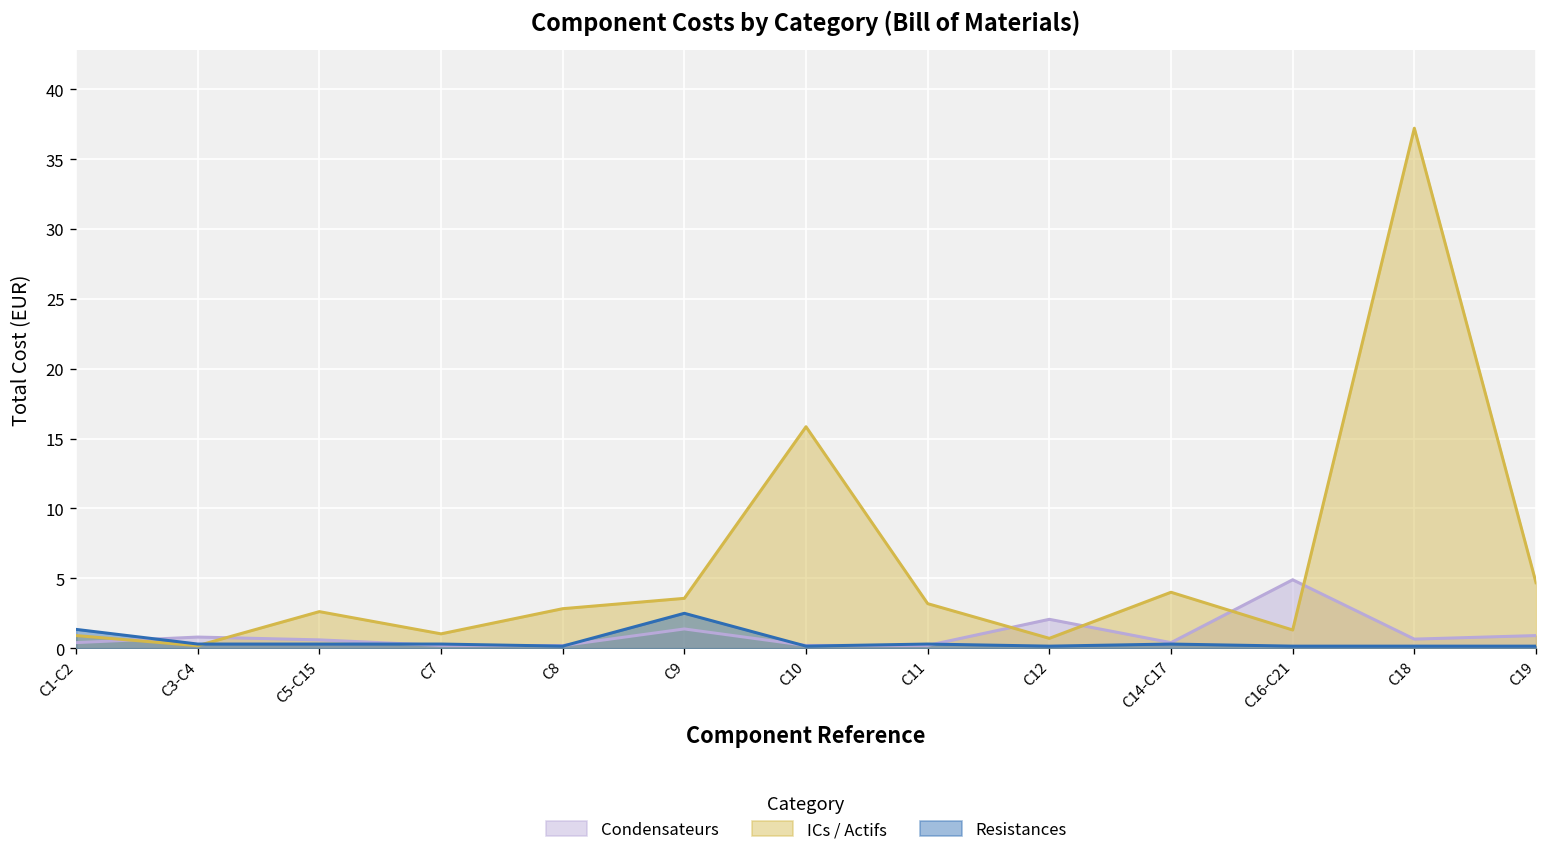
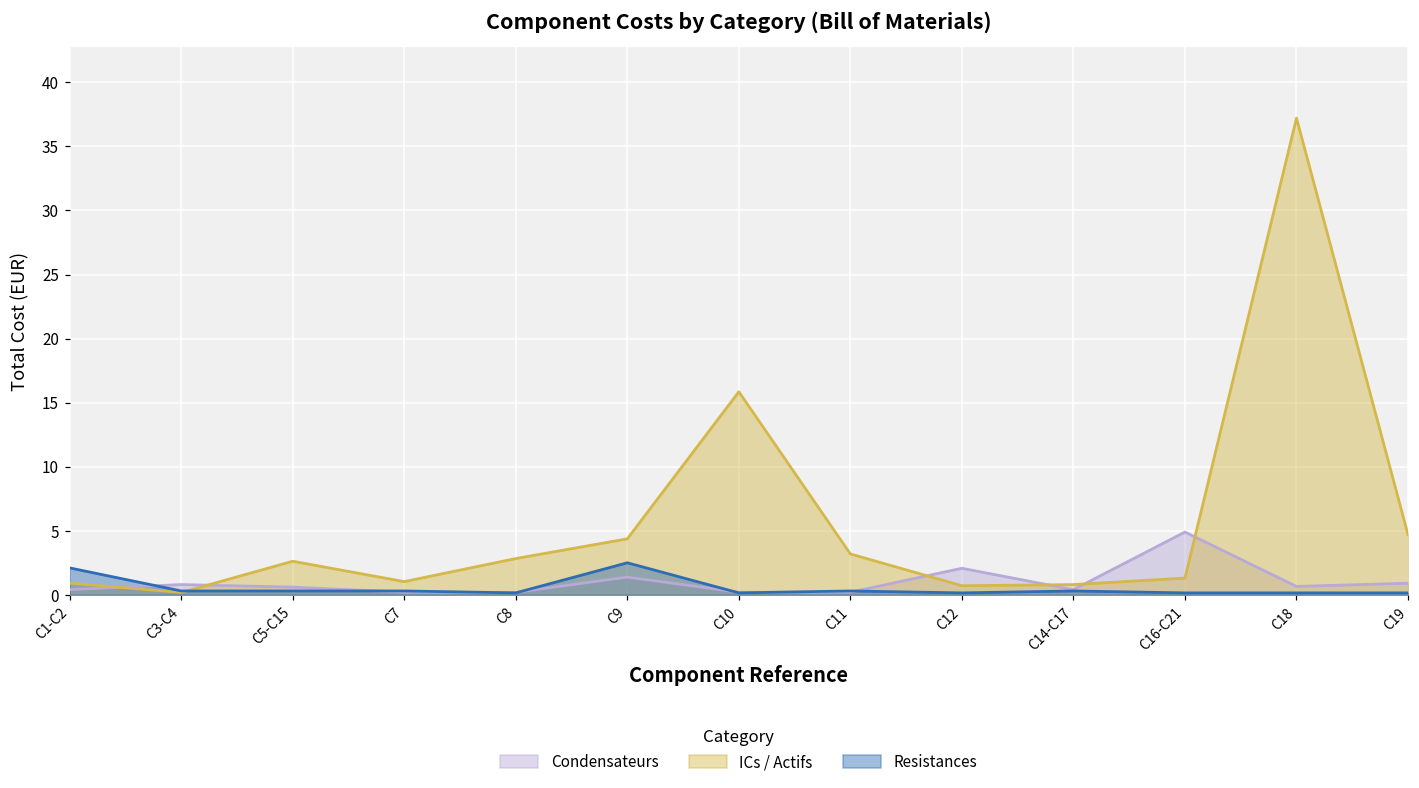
Resistances, C1-C2: 1.4 -> 2.1
ICs / Actifs, C9: 3.6 -> 4.4
ICs / Actifs, C14-C17: 4.0 -> 0.8
